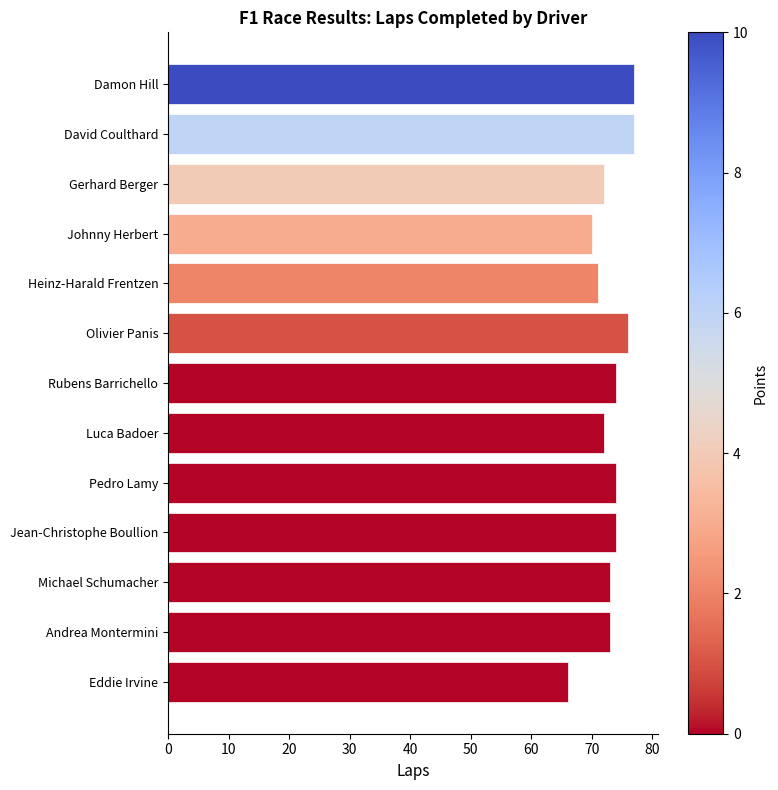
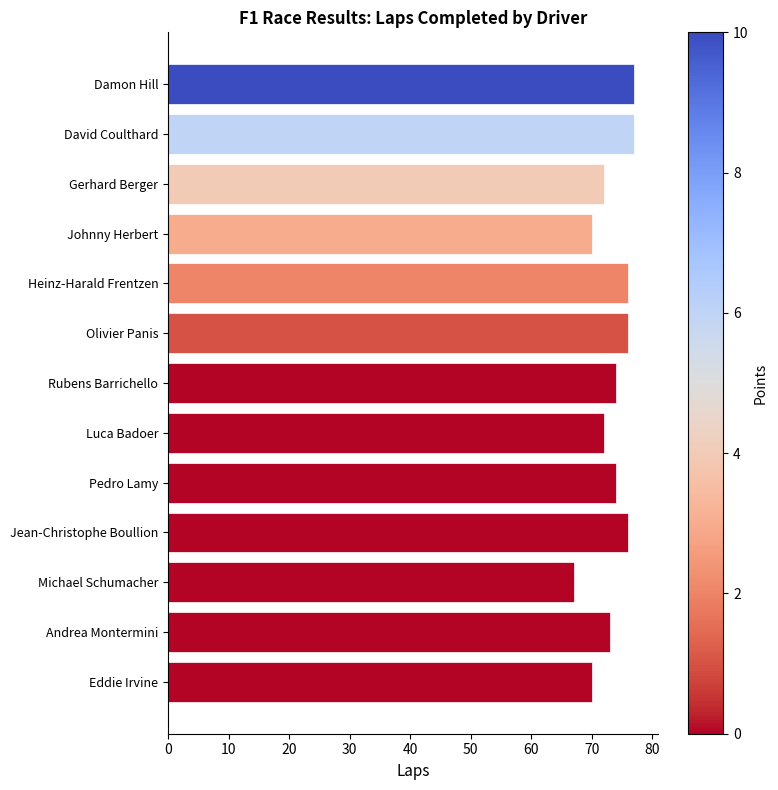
Heinz-Harald Frentzen: 71 -> 76
Jean-Christophe Boullion: 74 -> 76
Michael Schumacher: 73 -> 67
Eddie Irvine: 66 -> 70
